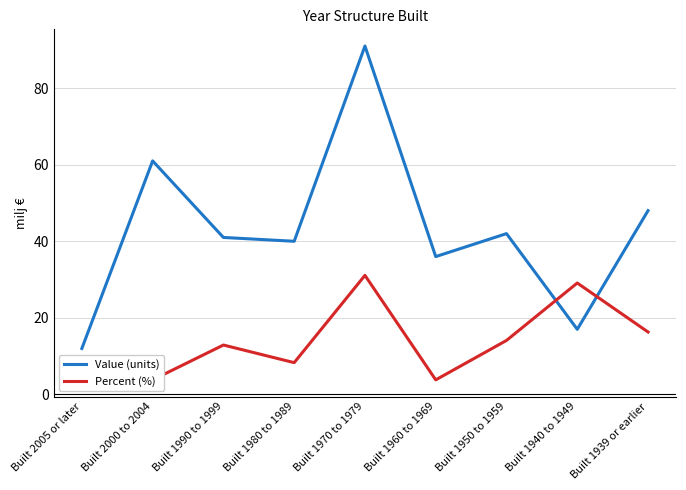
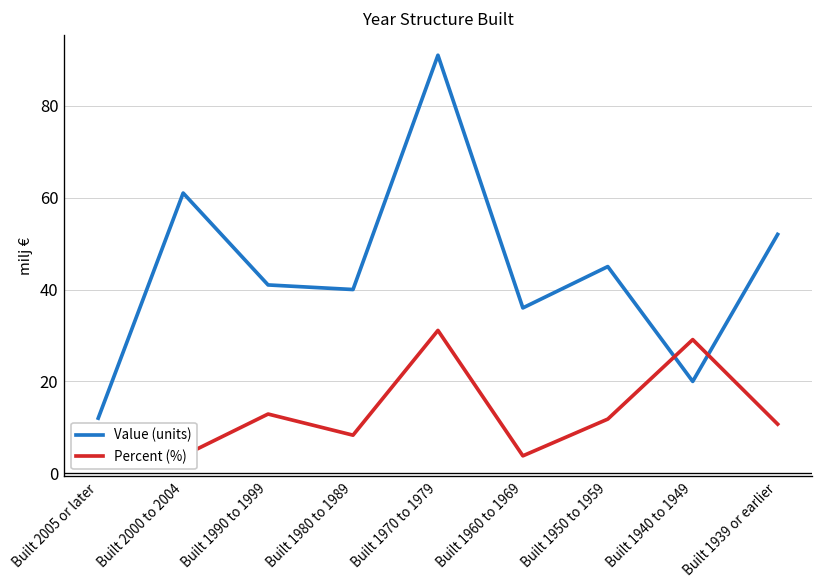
Value (units), Built 1950 to 1959: 42 -> 45
Percent (%), Built 1950 to 1959: 14 -> 12
Value (units), Built 1940 to 1949: 17 -> 20
Value (units), Built 1939 or earlier: 48 -> 52
Percent (%), Built 1939 or earlier: 16 -> 11
